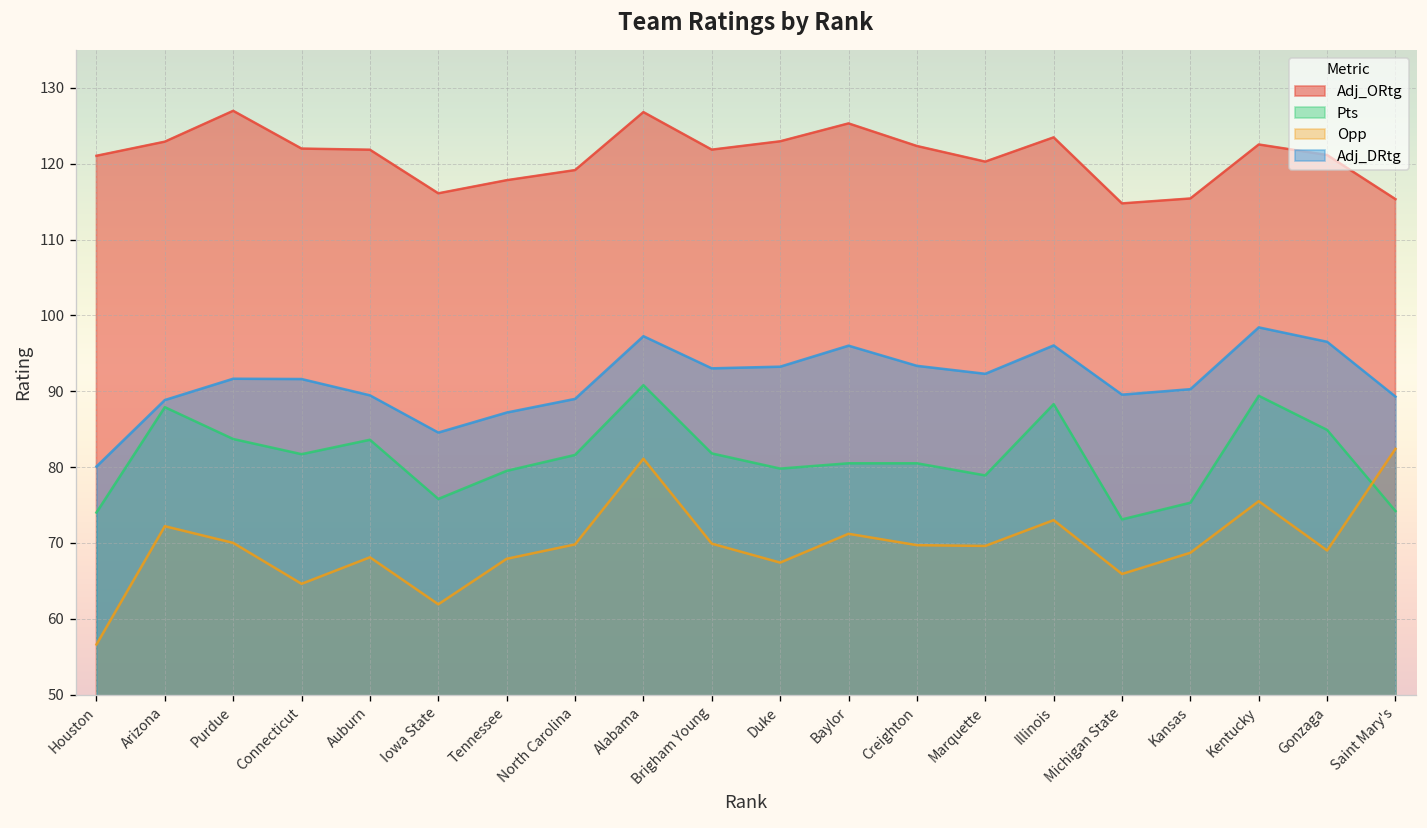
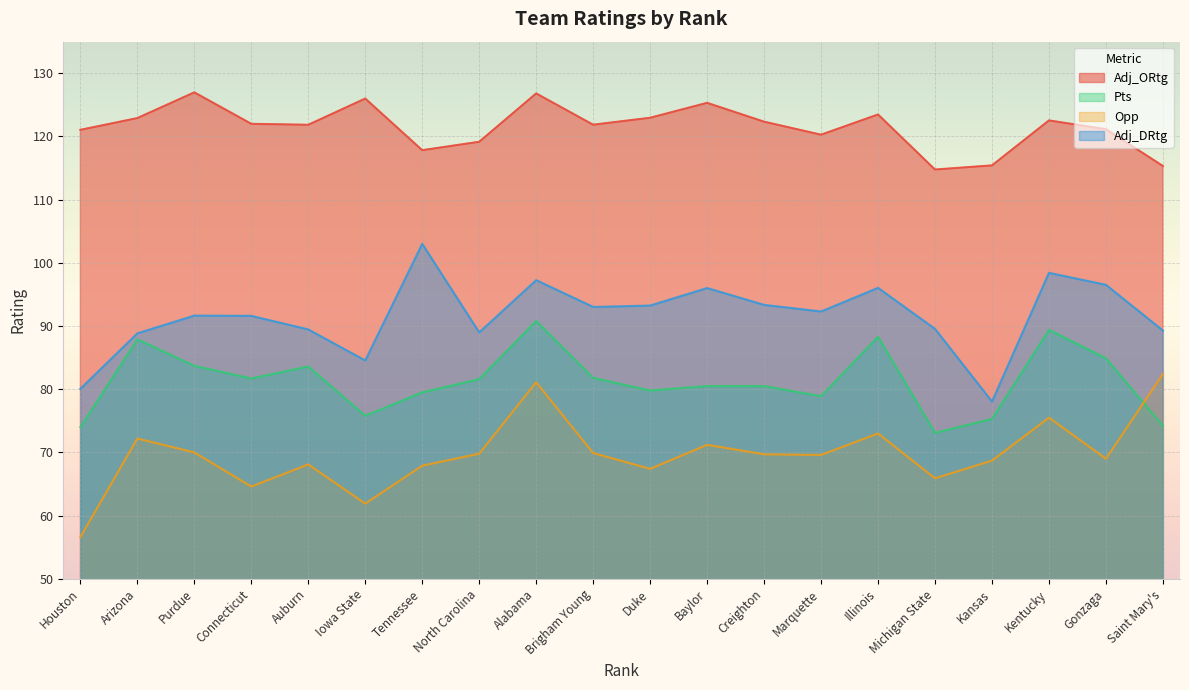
Adj_ORtg, Iowa State: 116 -> 126
Adj_DRtg, Tennessee: 87 -> 103
Adj_DRtg, Kansas: 90 -> 78
